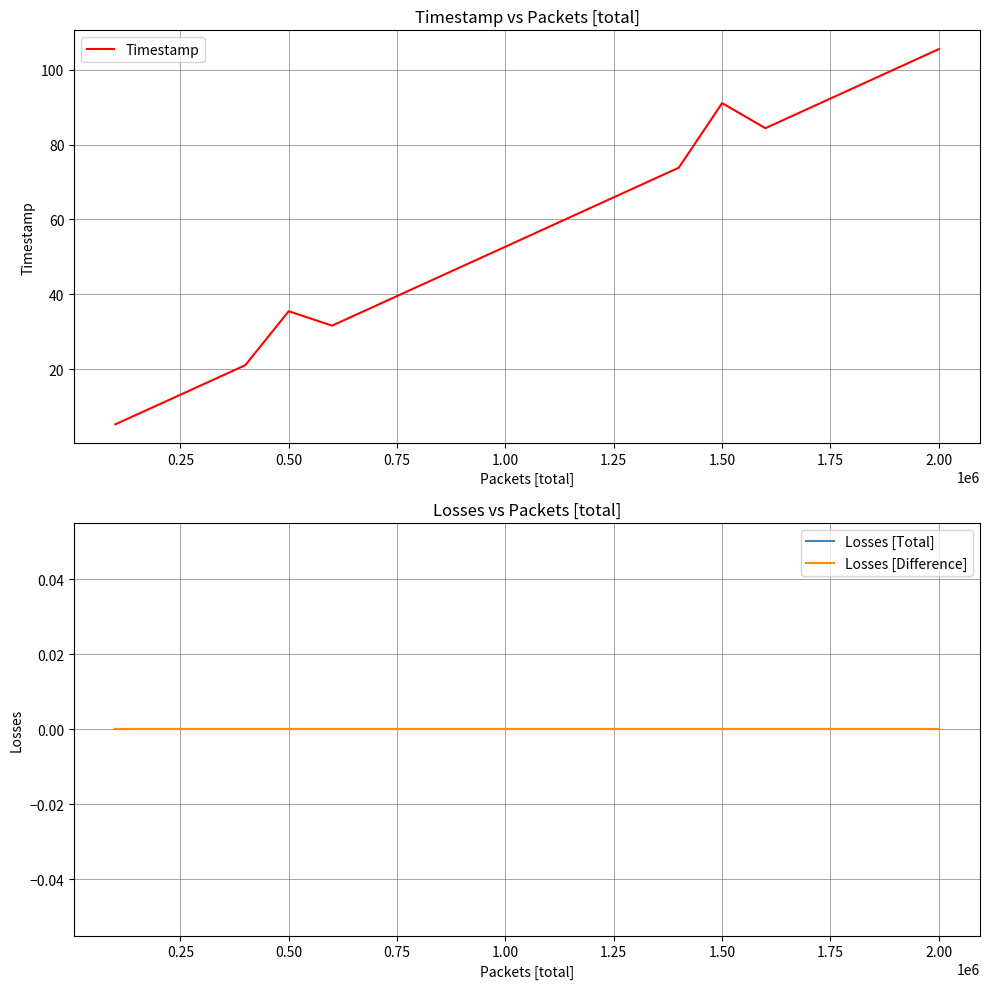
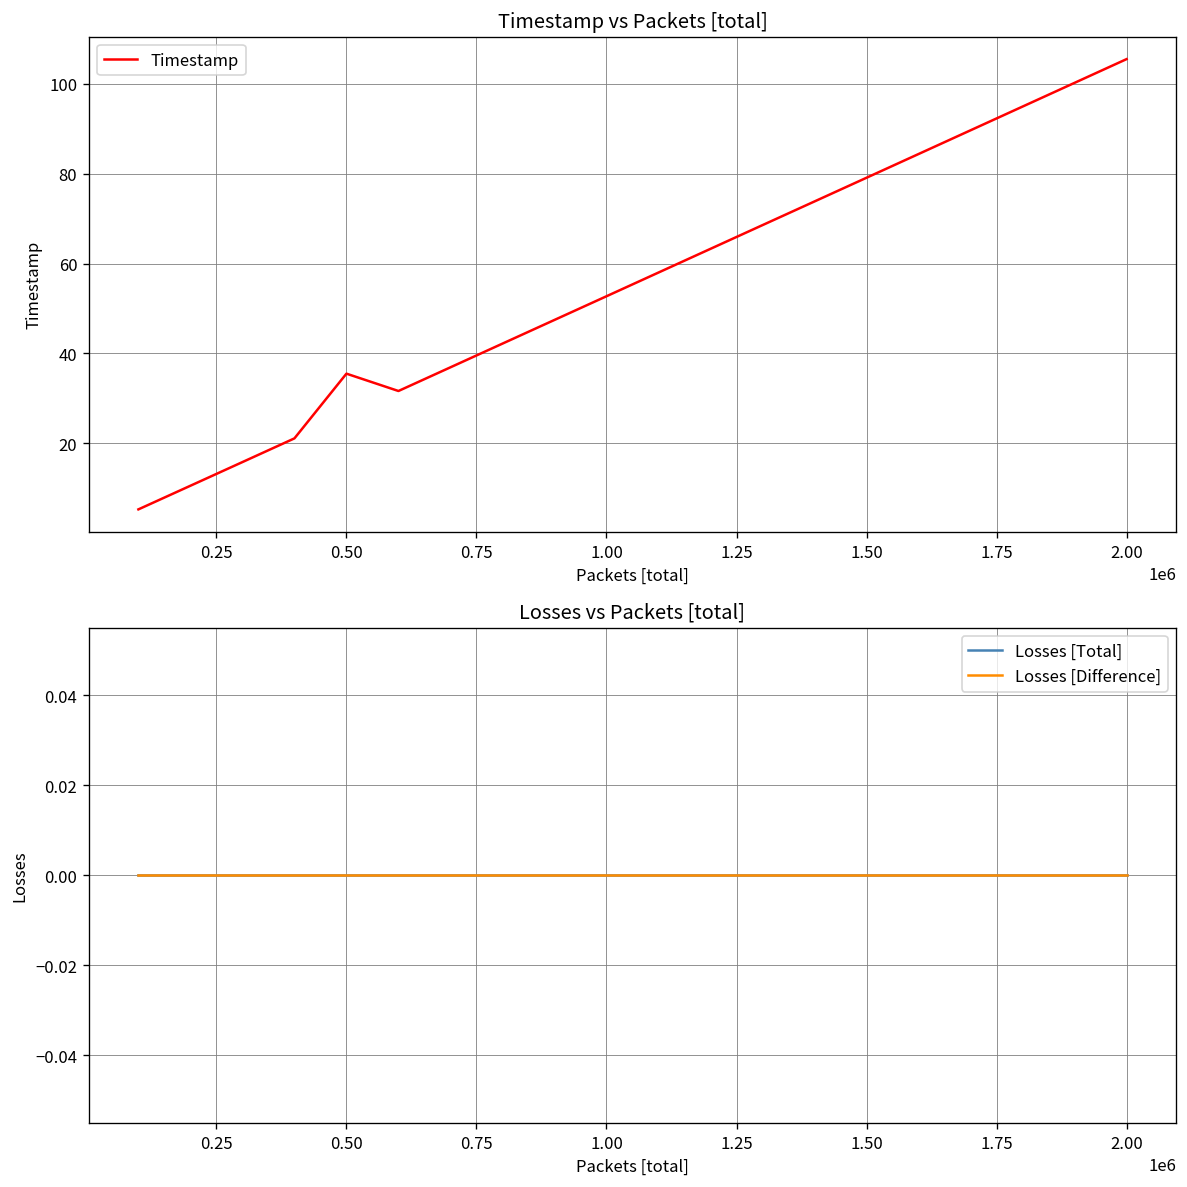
Timestamp vs Packets [total], 1.50: 91 -> 79
